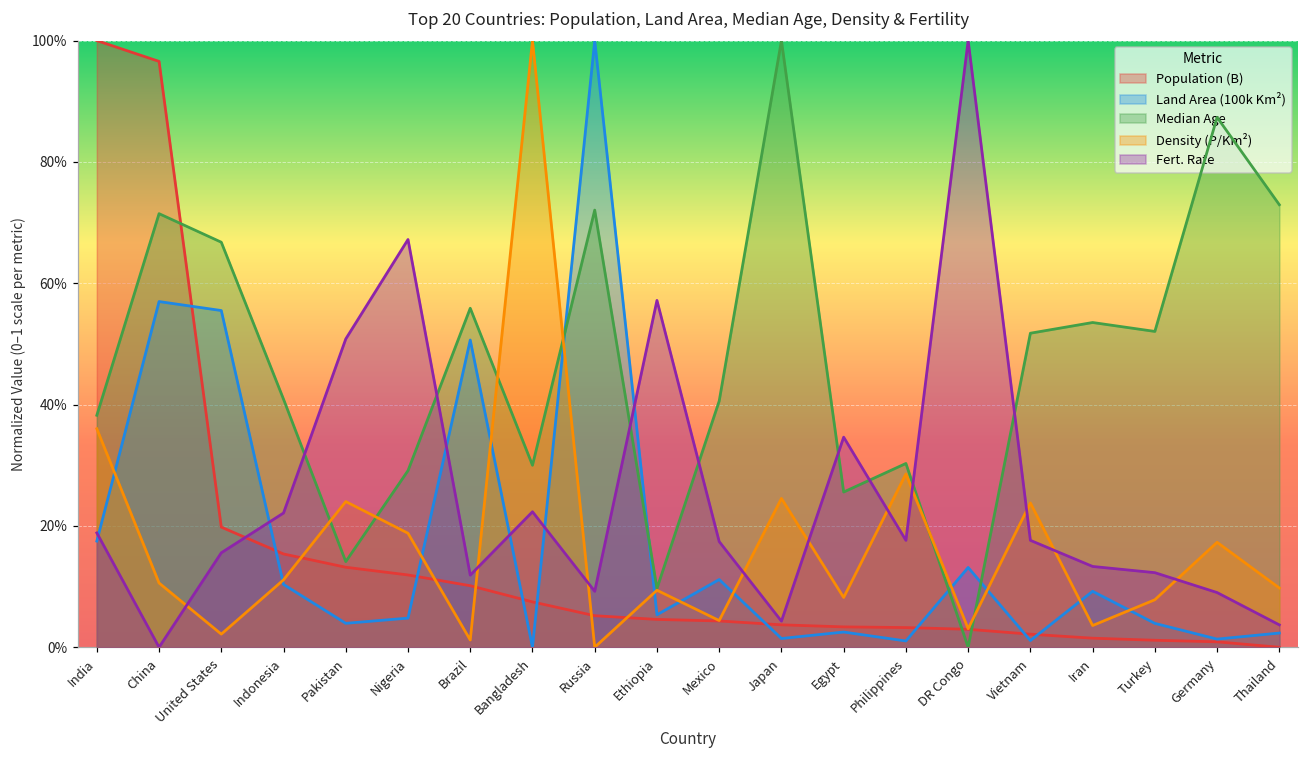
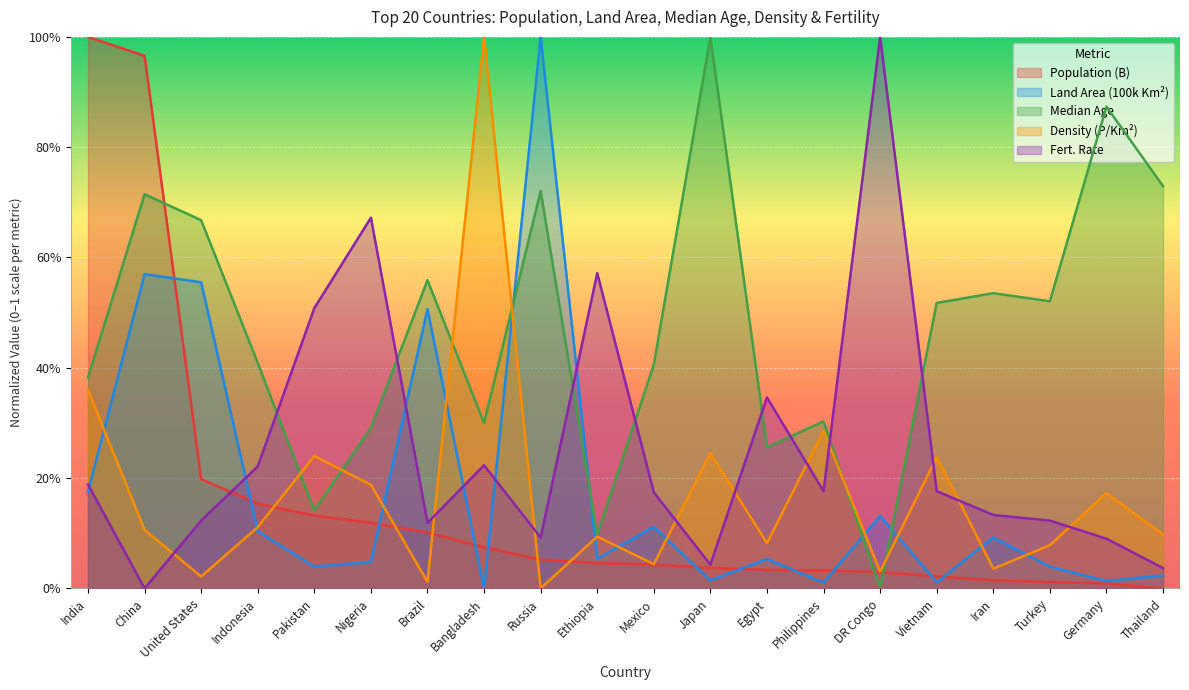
Fert. Rate, United States: 16% -> 12%
Land Area (100k Km²), Egypt: 3% -> 5%
